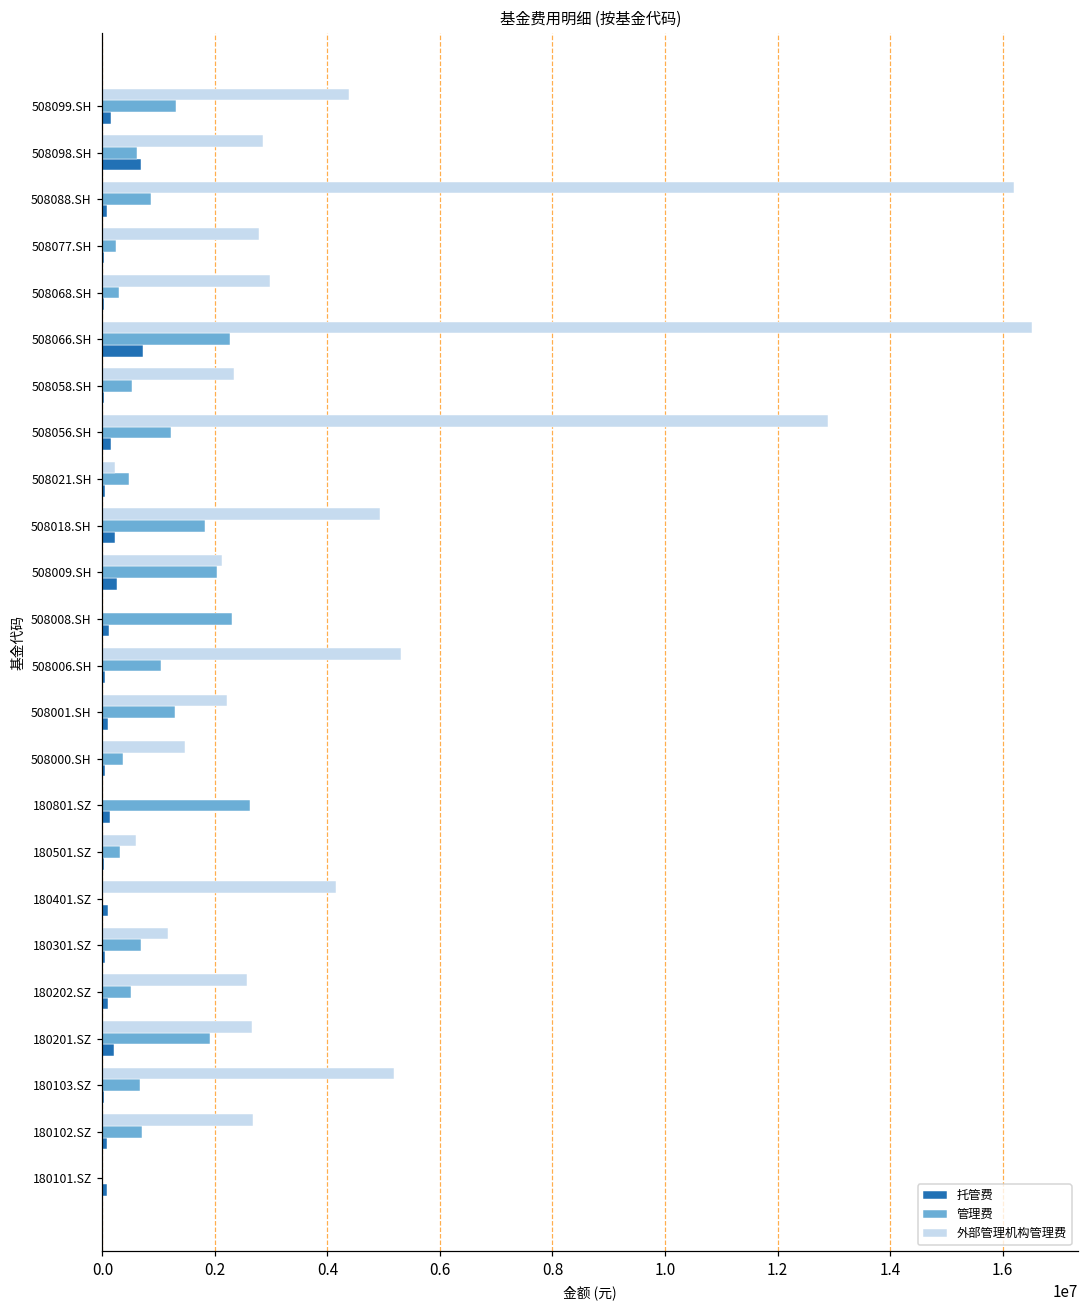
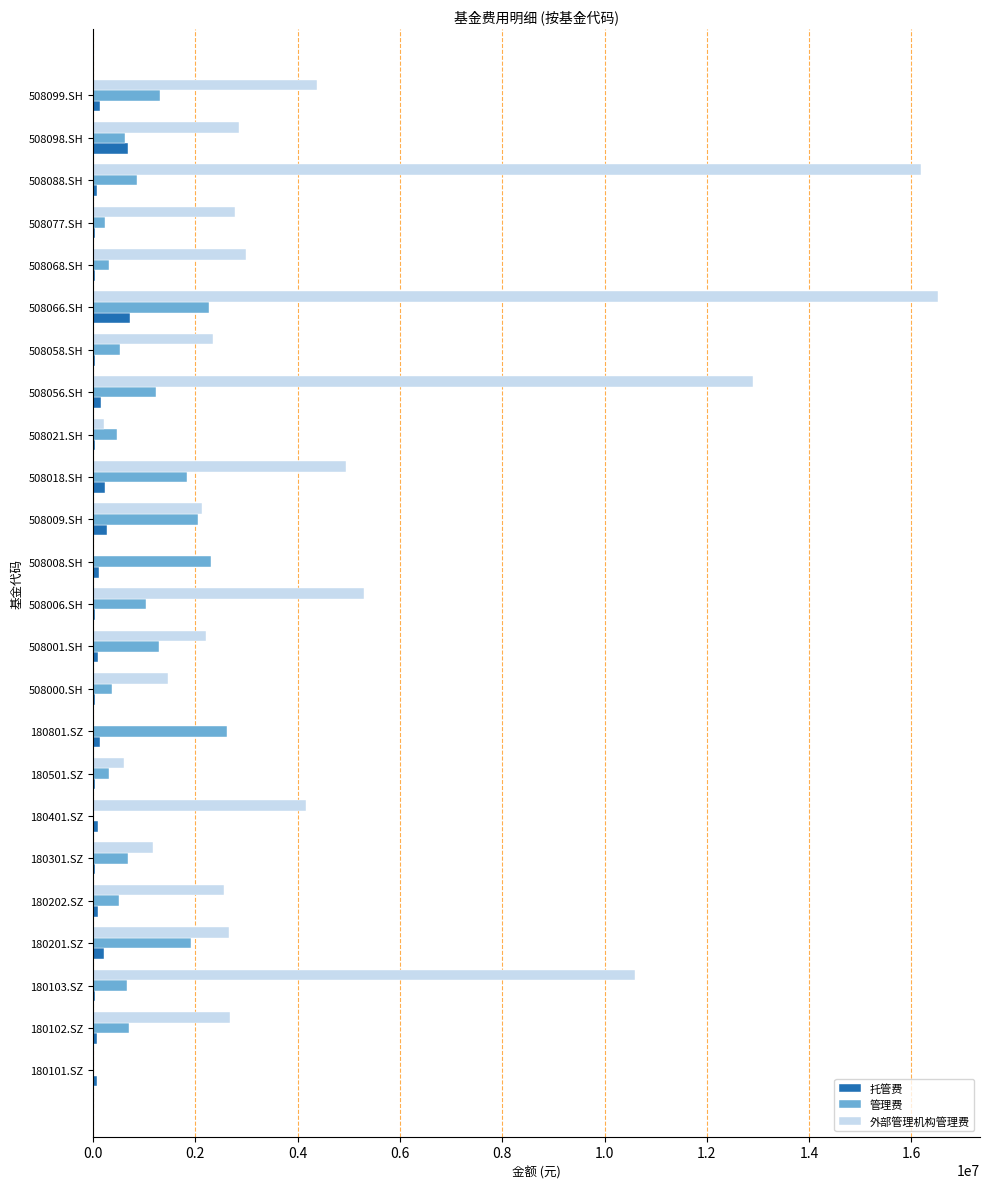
外部管理机构管理费, 180103.SZ: 5200000 -> 10600000
